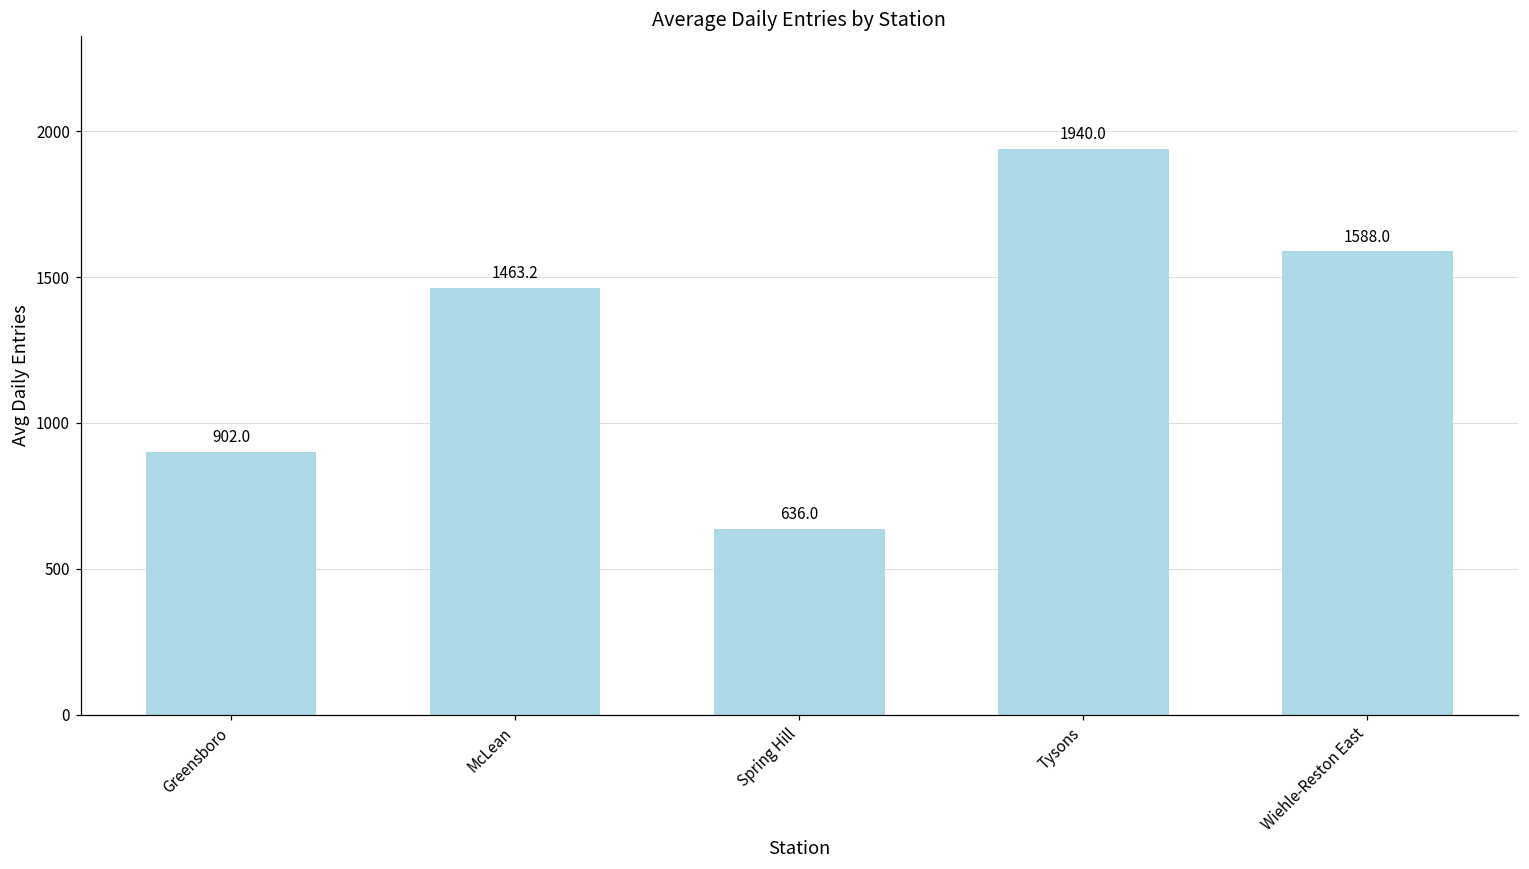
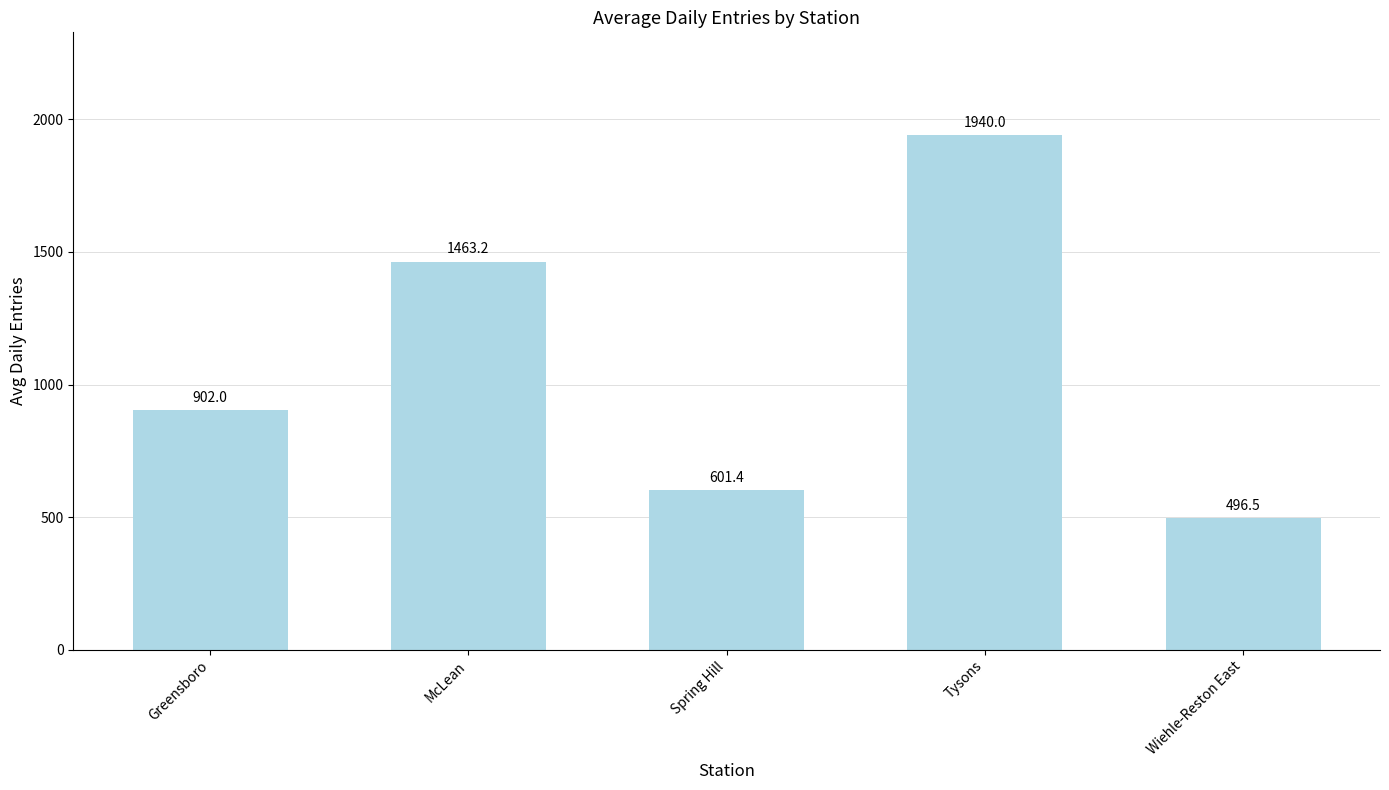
Spring Hill: 636.0 -> 601.4
Wiehle-Reston East: 1588.0 -> 496.5
